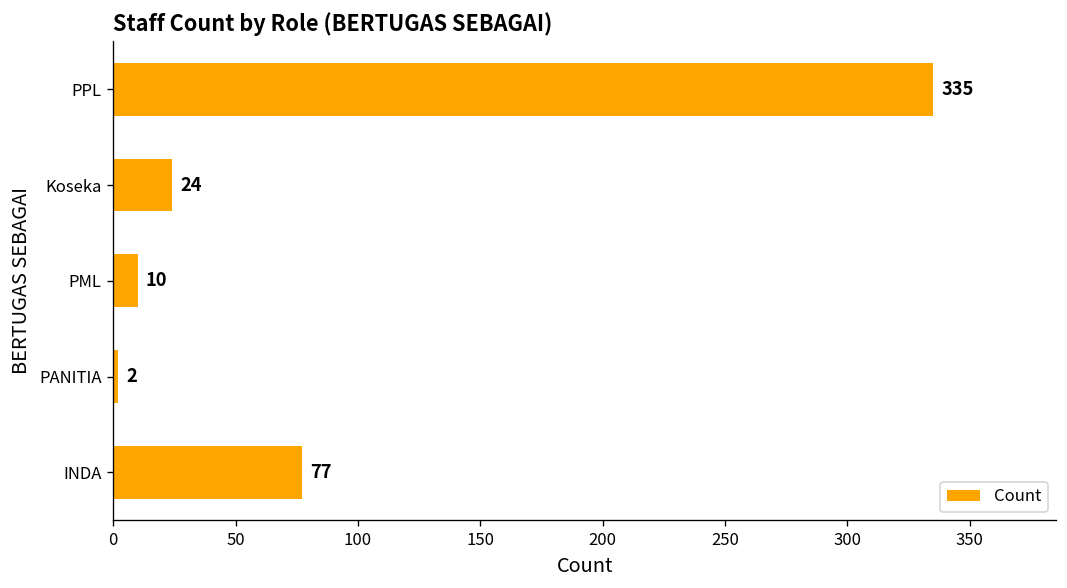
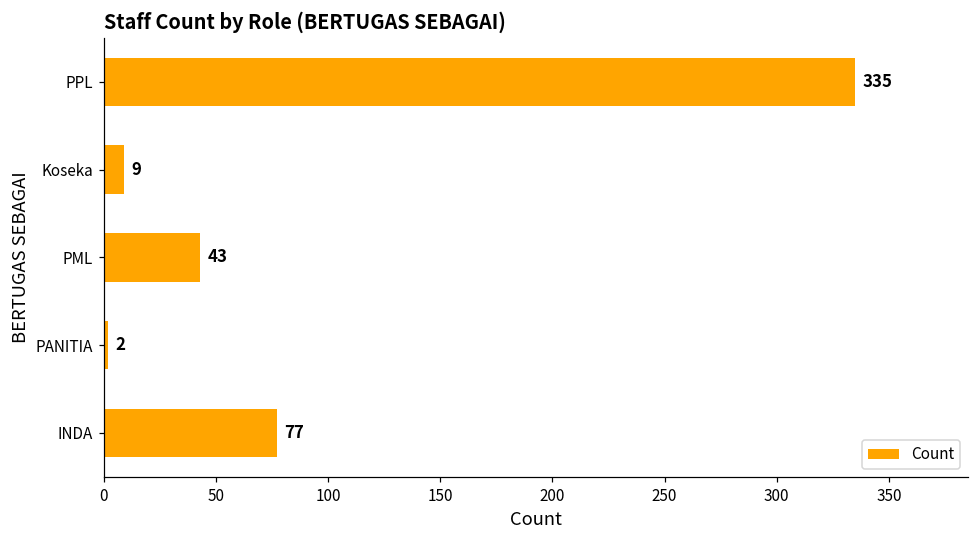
Koseka: 24 -> 9
PML: 10 -> 43
